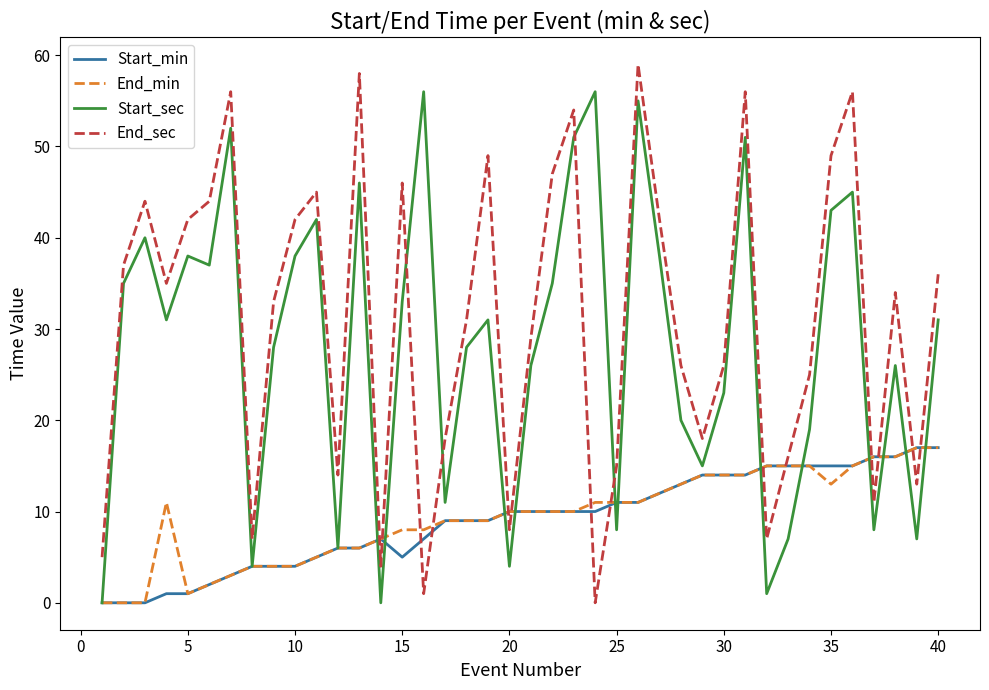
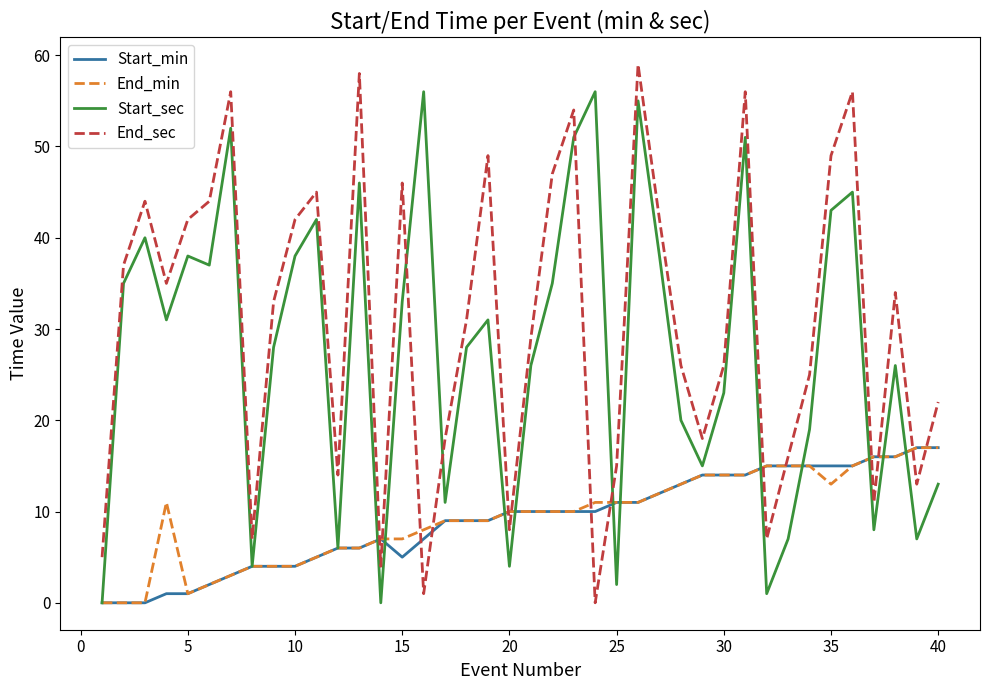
End_min, 15: 8 -> 7
Start_sec, 25: 8 -> 2
Start_sec, 40: 31 -> 13
End_sec, 40: 36 -> 22
